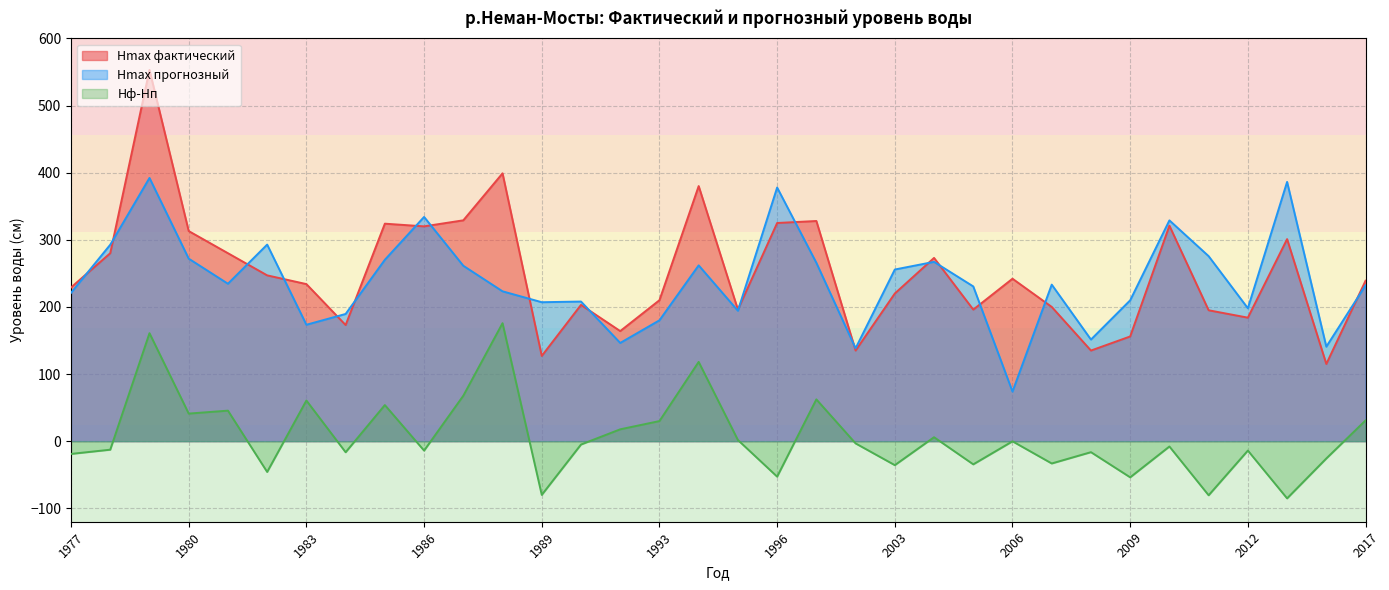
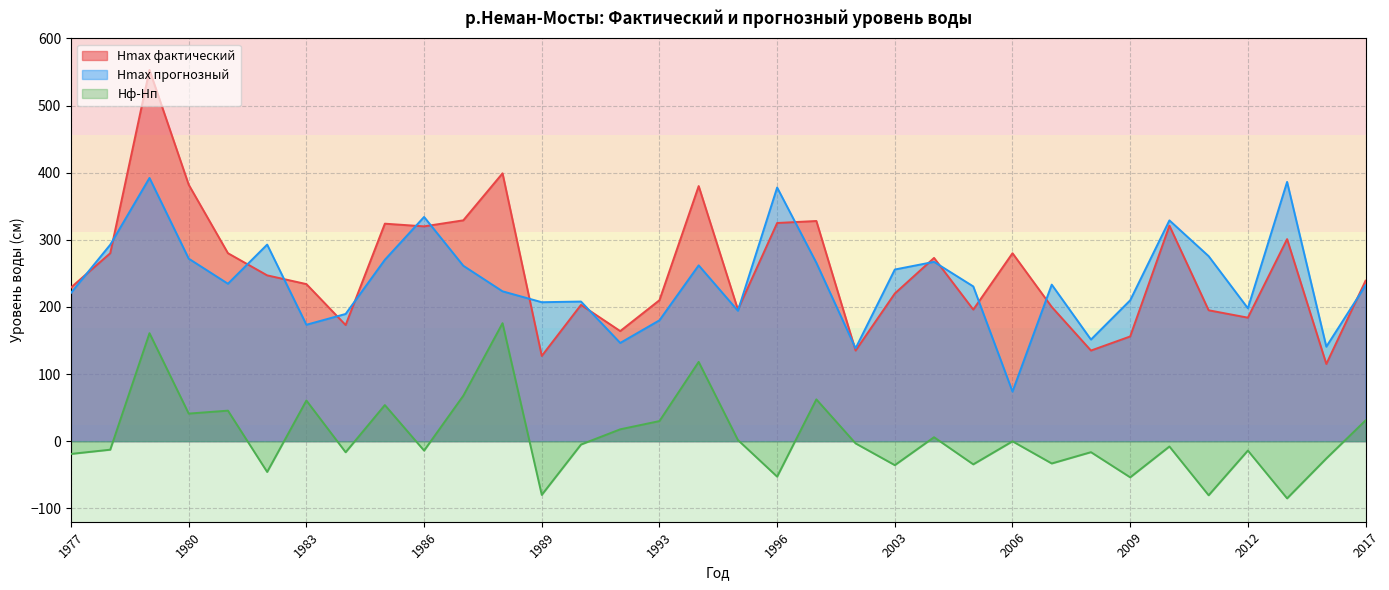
Hmax фактический, 1980: 310 -> 380
Hmax фактический, 2006: 240 -> 280
